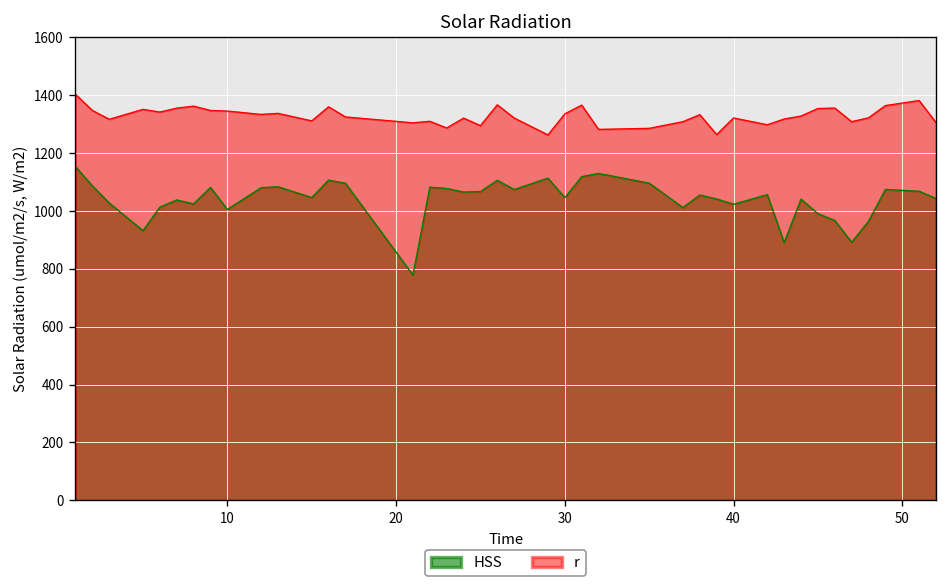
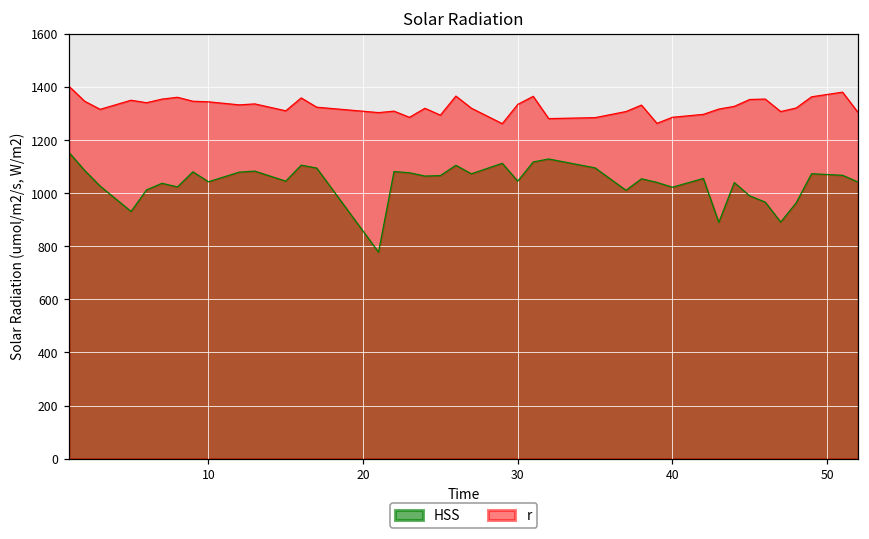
HSS, 10: 1010 -> 1040
r, 40: 1320 -> 1290
